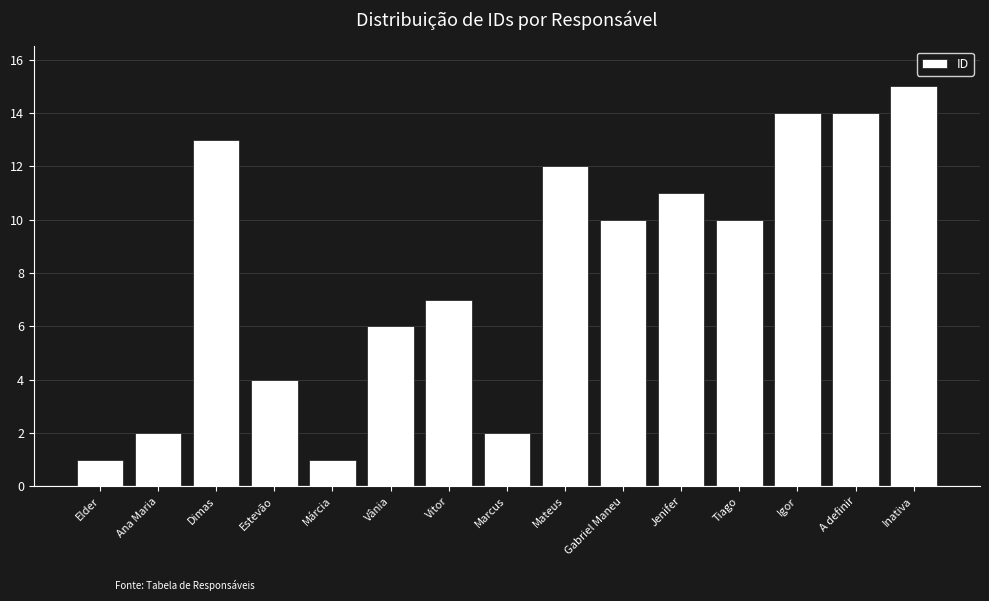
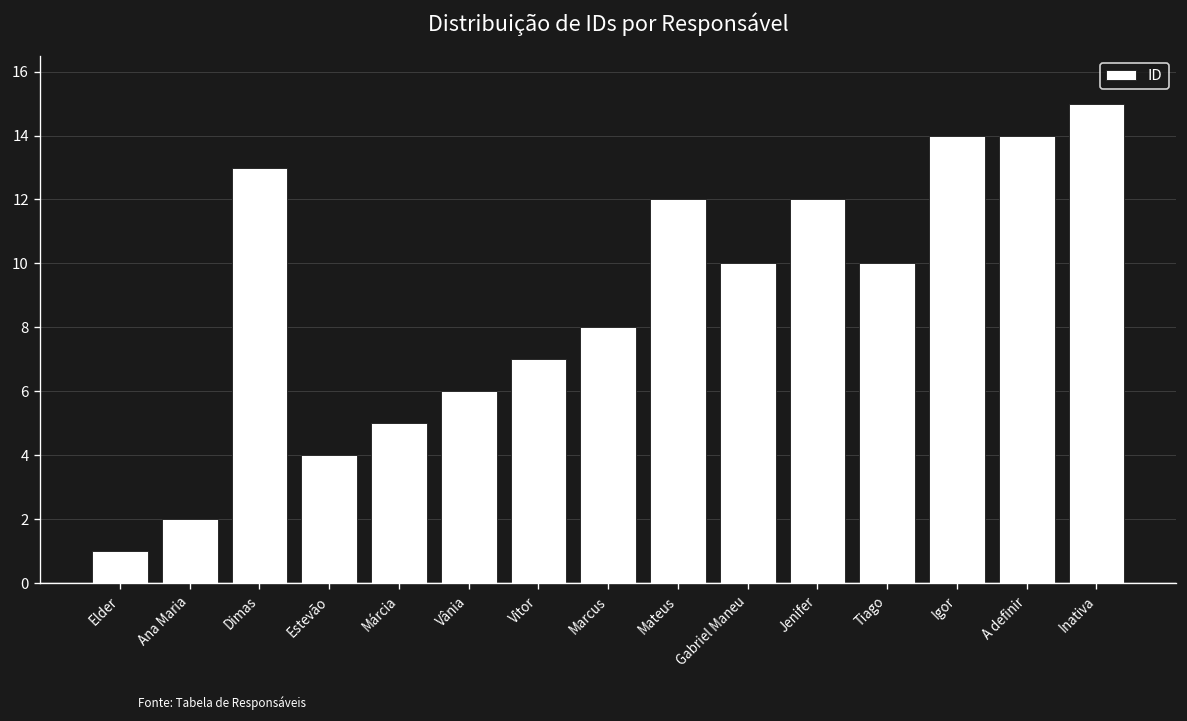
Márcia: 1 -> 5
Marcus: 2 -> 8
Jenifer: 11 -> 12
